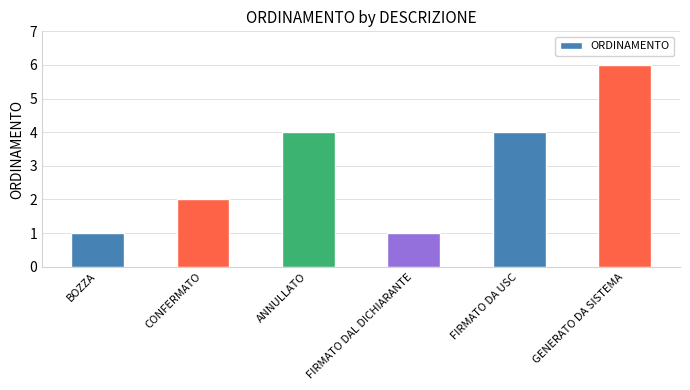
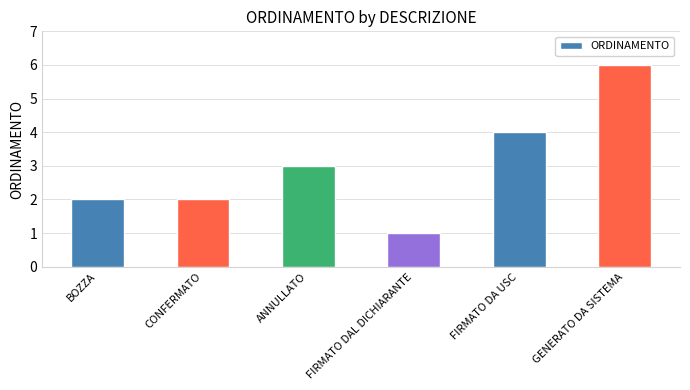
BOZZA: 1 -> 2
ANNULLATO: 4 -> 3
